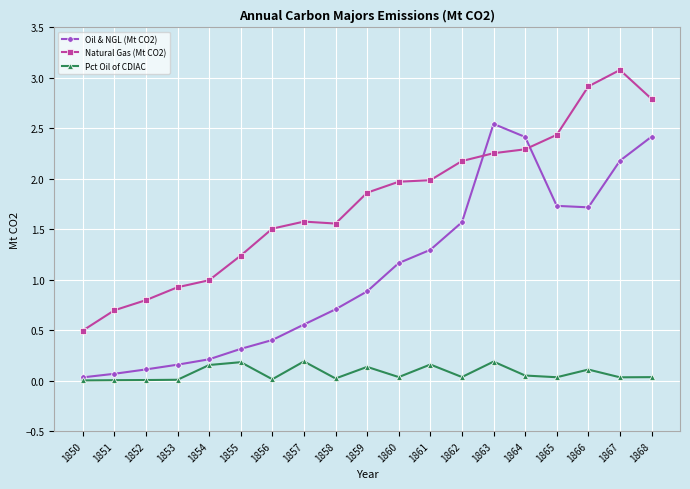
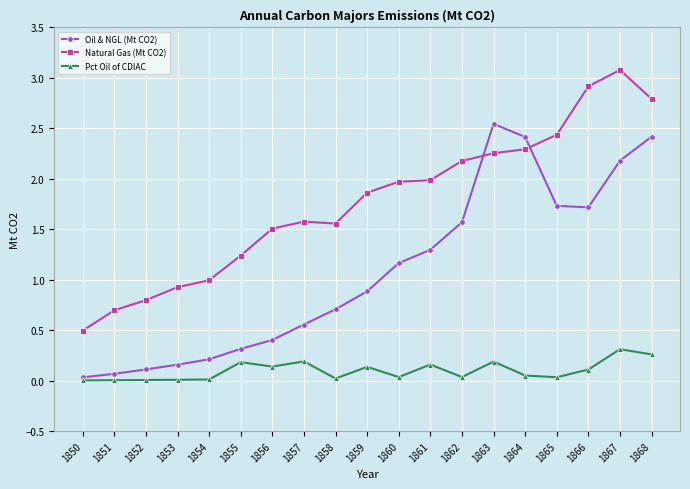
Pct Oil of CDIAC, 1854: 0.15 -> 0.01
Pct Oil of CDIAC, 1856: 0.01 -> 0.14
Pct Oil of CDIAC, 1867: 0.03 -> 0.31
Pct Oil of CDIAC, 1868: 0.03 -> 0.26
